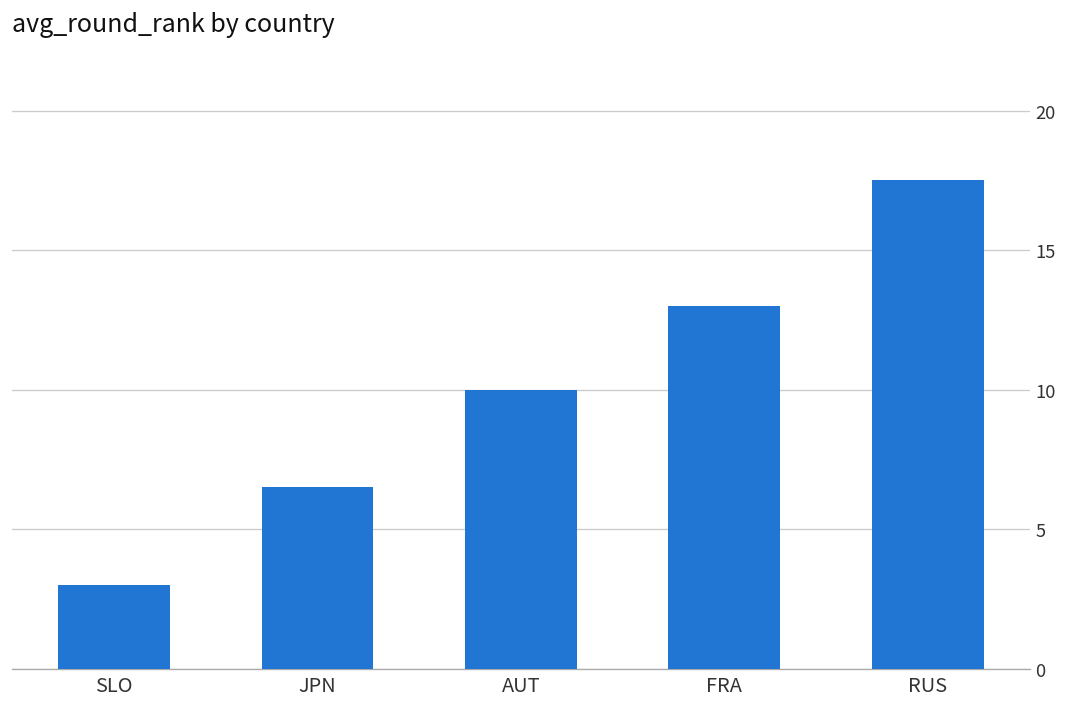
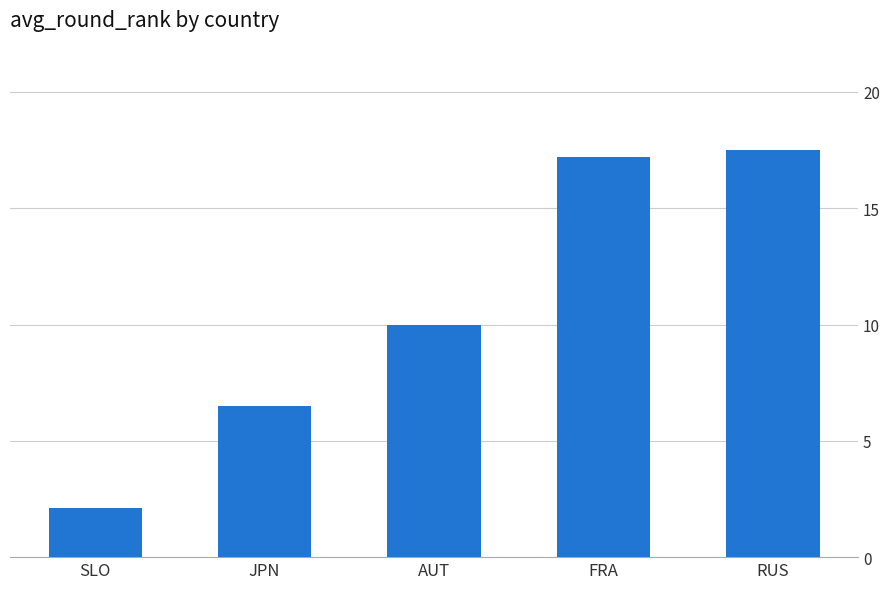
SLO: 3.0 -> 2.1
FRA: 13.0 -> 17.2
